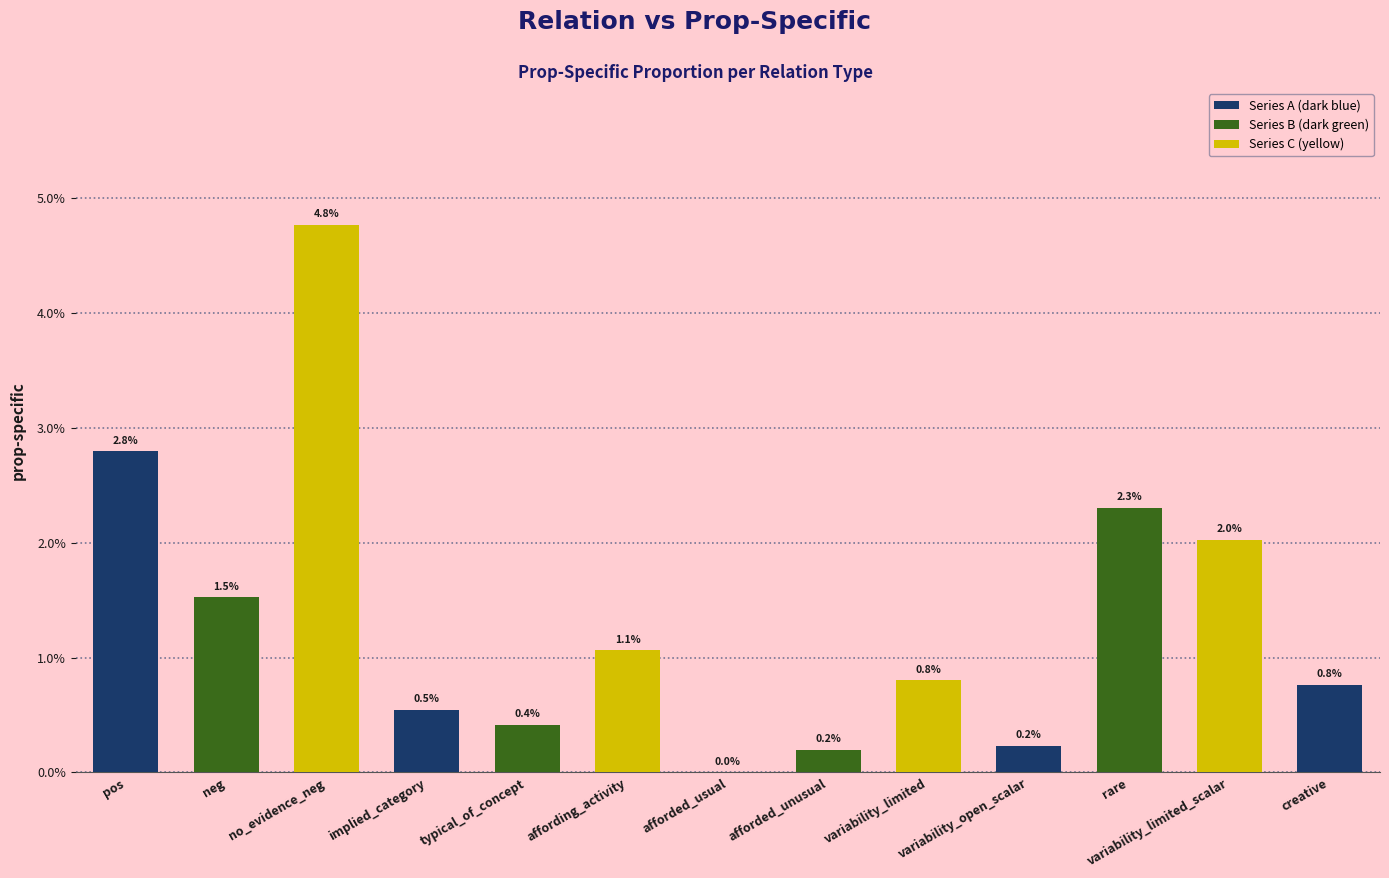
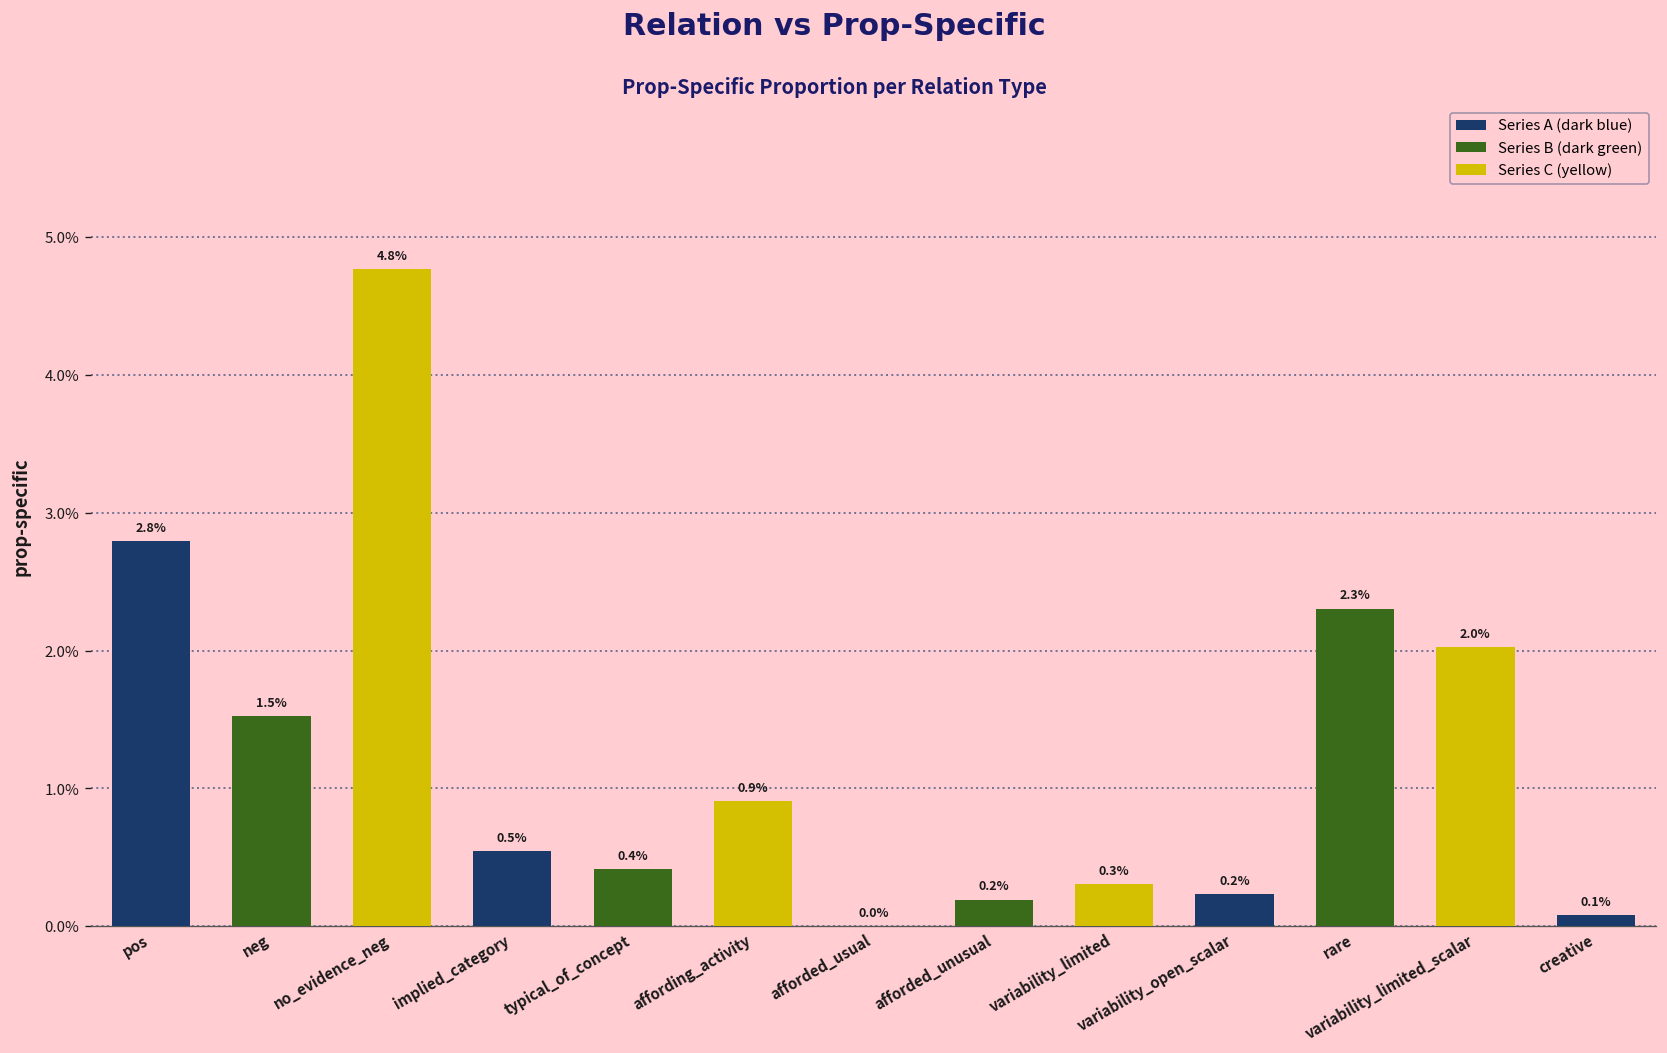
affording_activity: 1.1% -> 0.9%
variability_limited: 0.8% -> 0.3%
creative: 0.8% -> 0.1%
